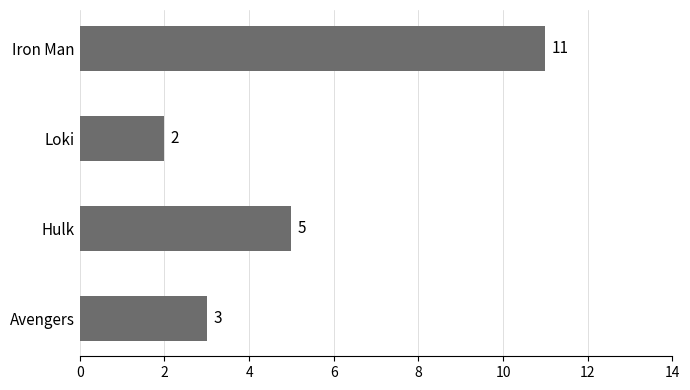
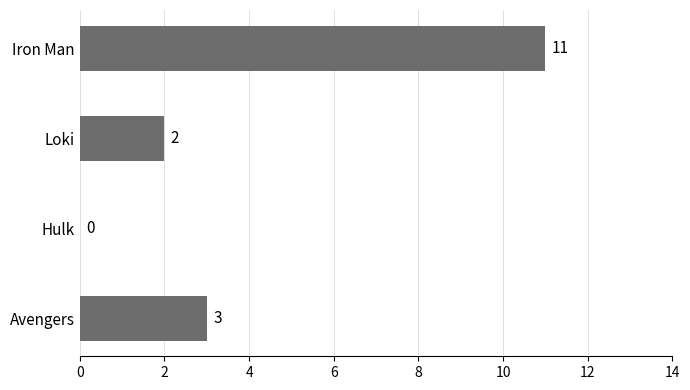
Hulk: 5 -> 0
